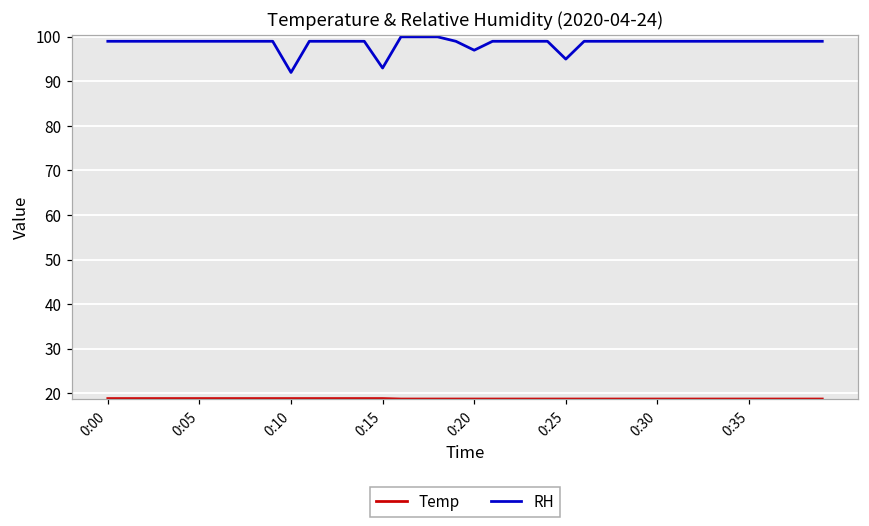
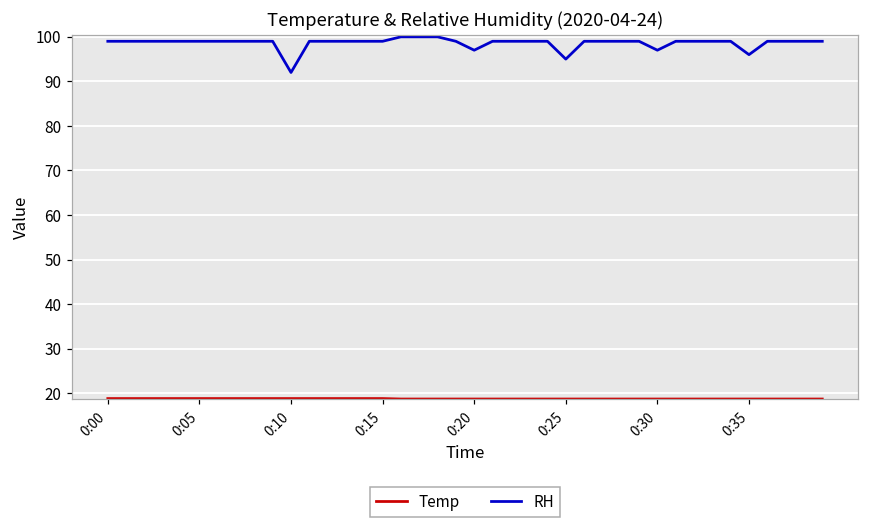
RH, 0:15: 93 -> 99
RH, 0:30: 99 -> 97
RH, 0:35: 99 -> 96
